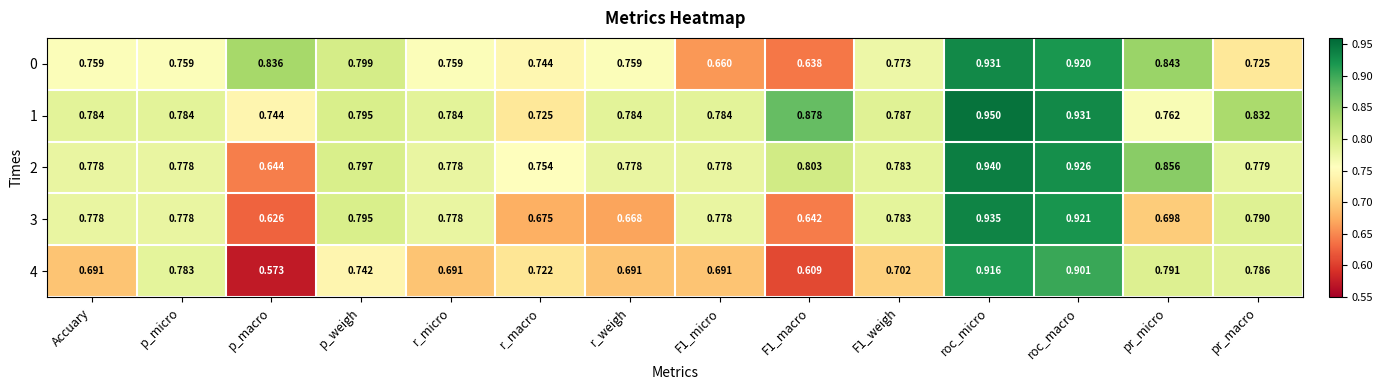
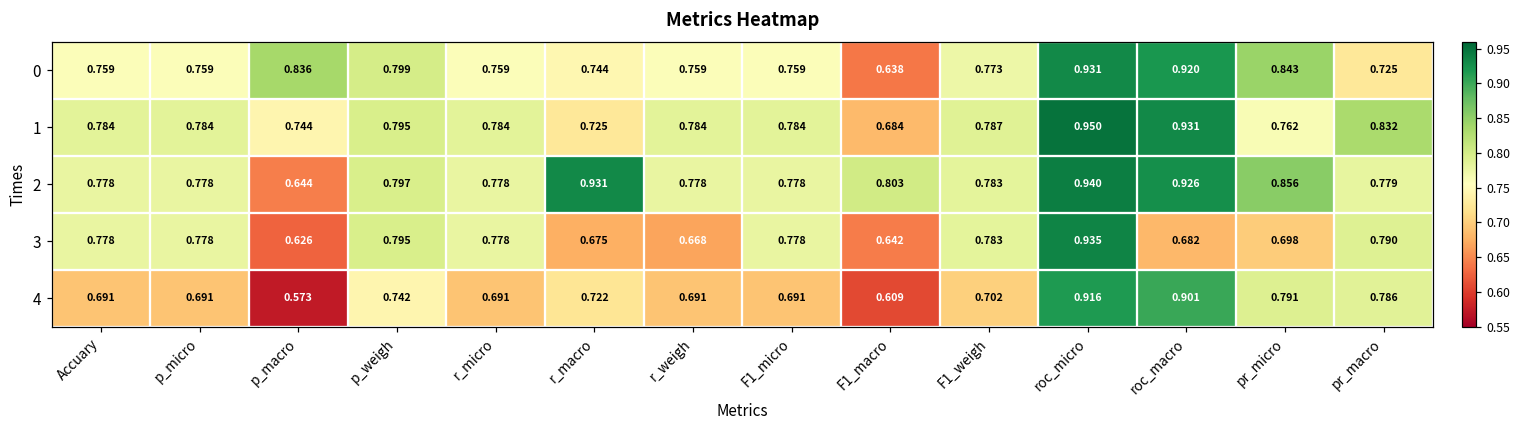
0, F1_micro: 0.660 -> 0.759
1, F1_macro: 0.878 -> 0.684
2, r_macro: 0.754 -> 0.931
3, roc_macro: 0.921 -> 0.682
4, p_micro: 0.783 -> 0.691
